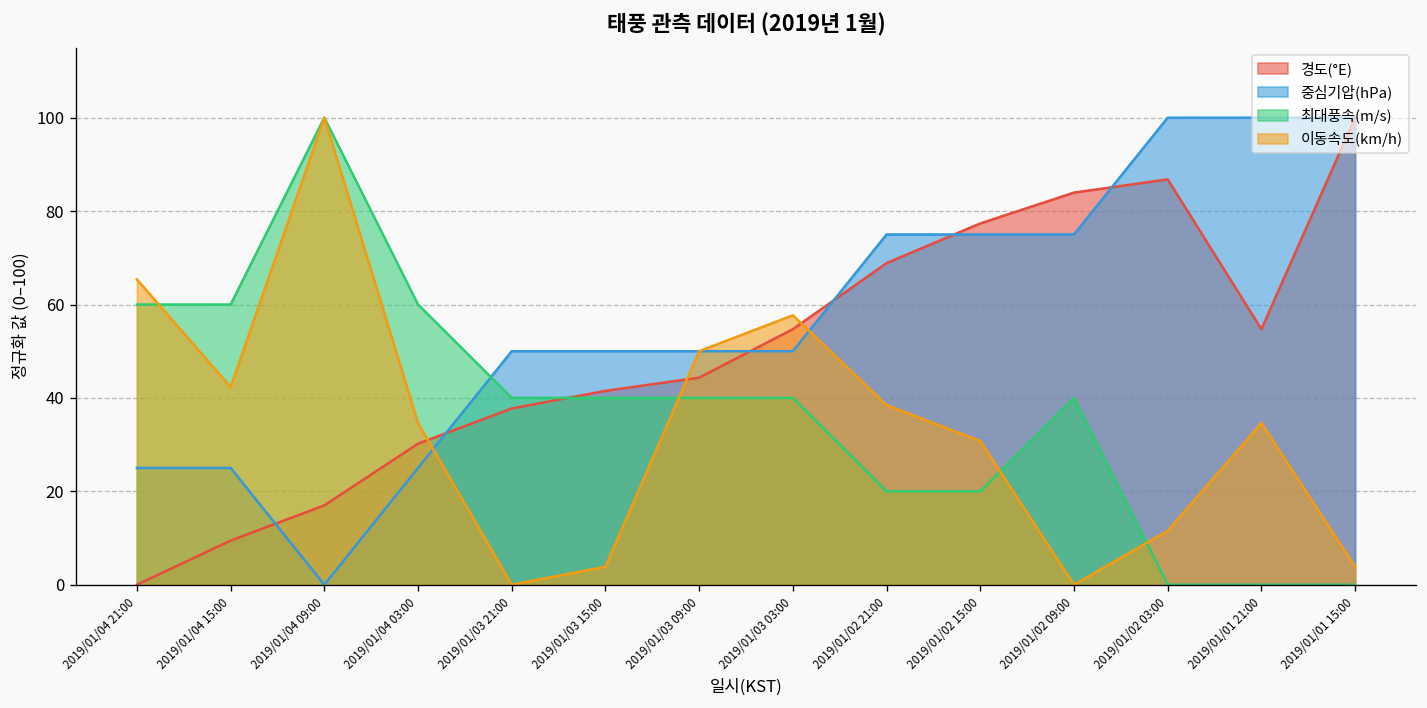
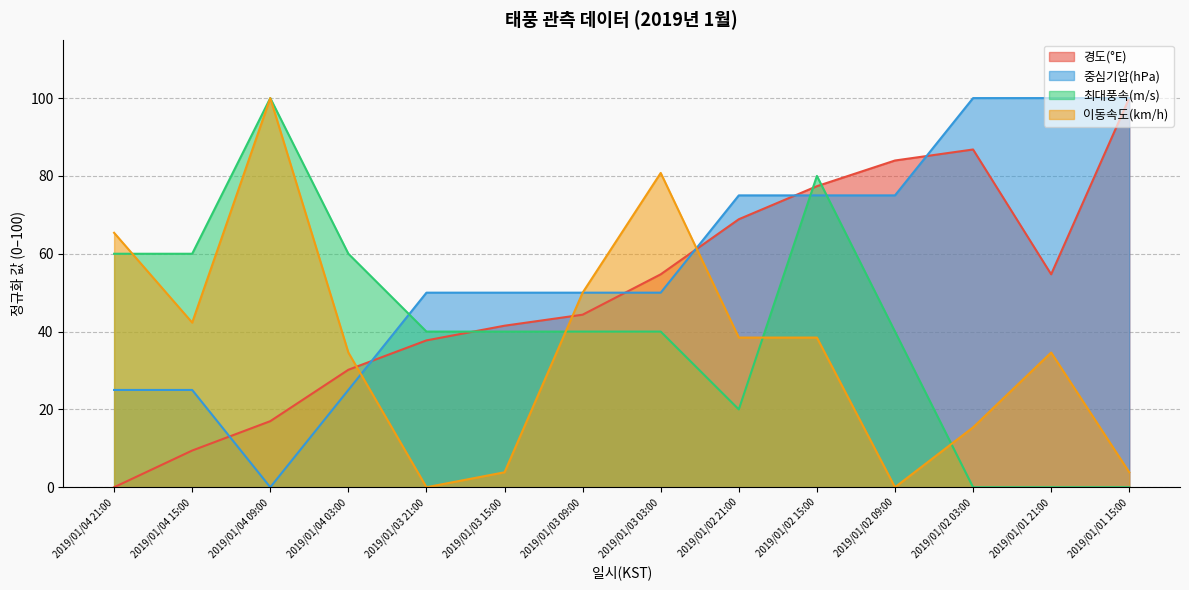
이동속도(km/h), 2019/01/03 03:00: 58 -> 81
최대풍속(m/s), 2019/01/02 15:00: 20 -> 80
이동속도(km/h), 2019/01/02 15:00: 31 -> 38
이동속도(km/h), 2019/01/02 03:00: 12 -> 15
